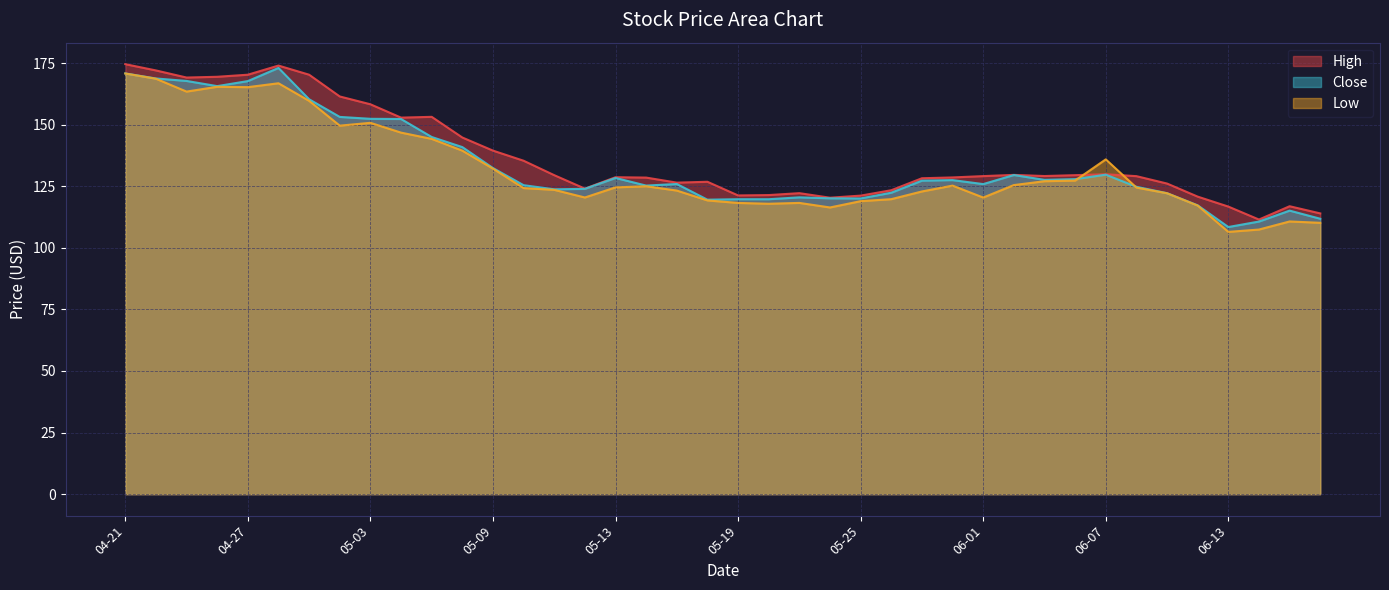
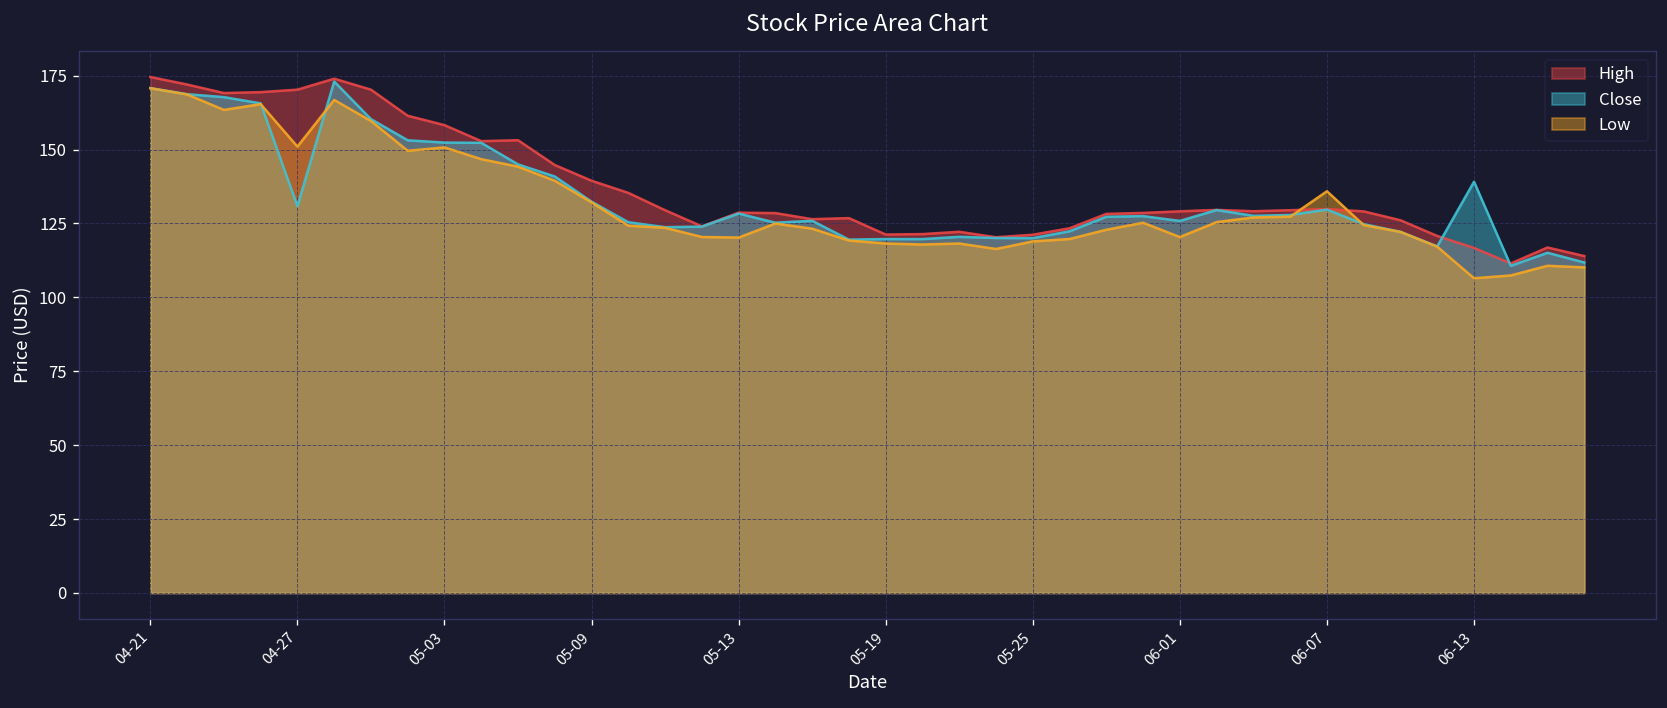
Close, 04-27: 168 -> 131
Low, 04-27: 165 -> 151
Low, 05-13: 125 -> 120
Close, 06-13: 108 -> 139
